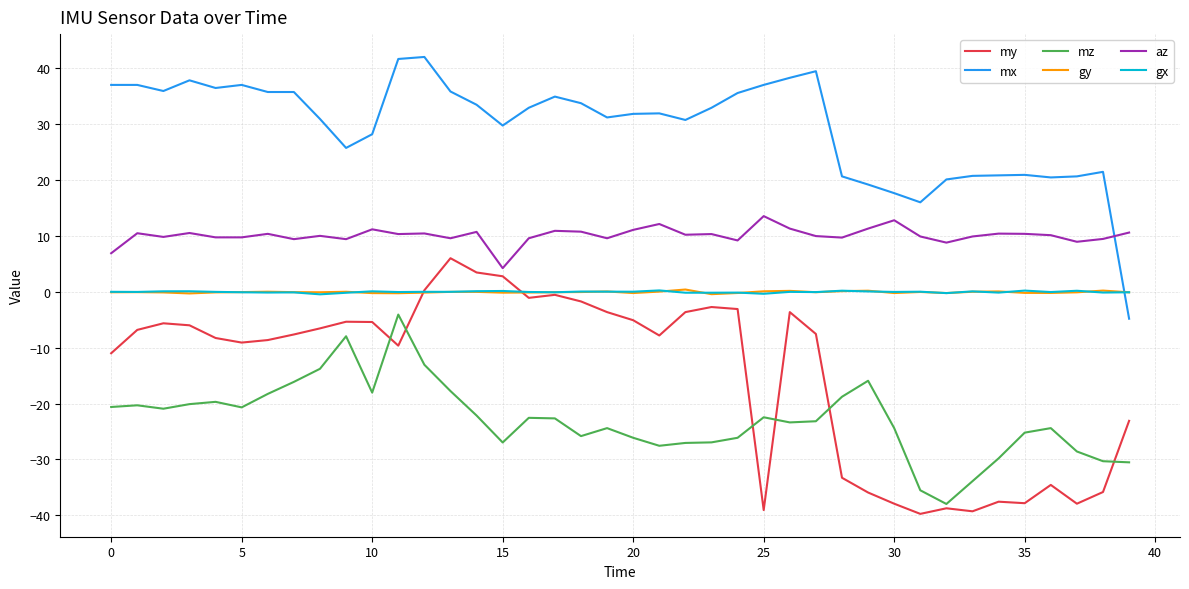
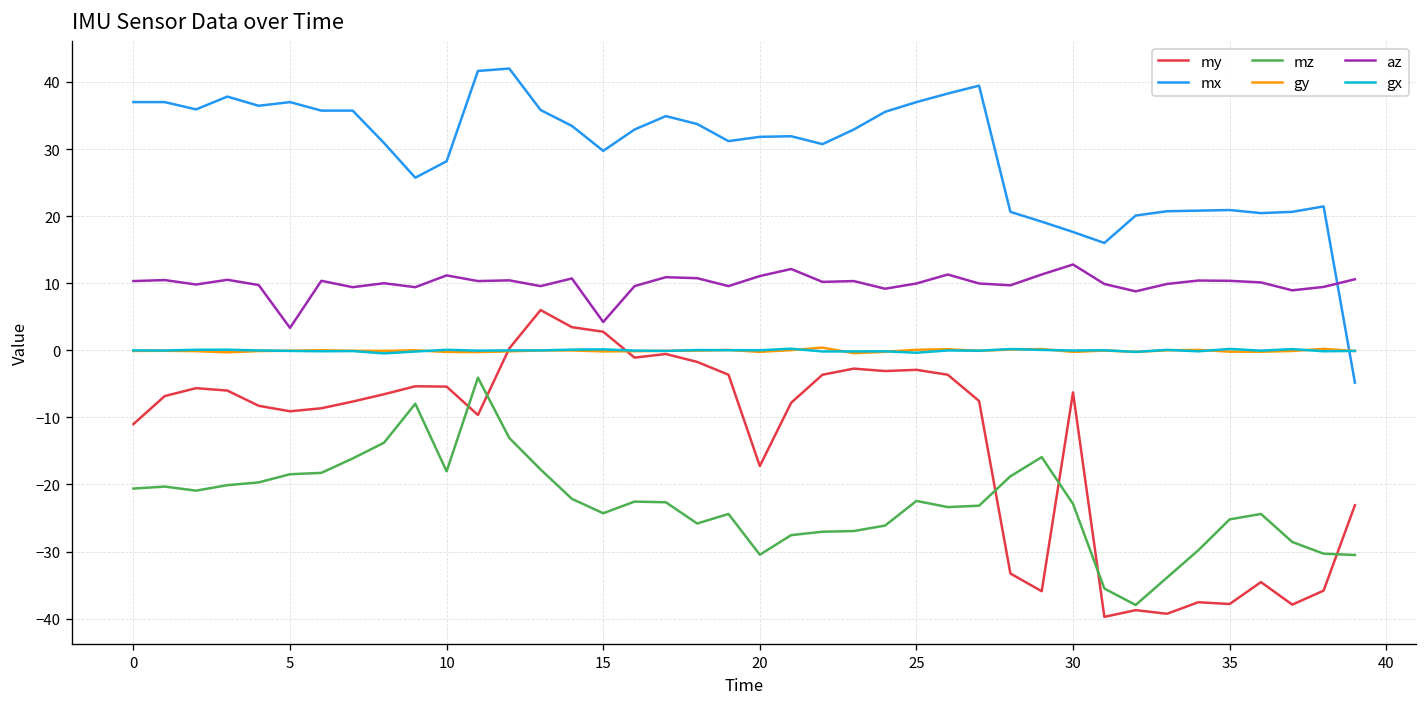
az, 0: 7 -> 10
mz, 5: -21 -> -18
az, 5: 10 -> 3
mz, 15: -27 -> -24
my, 20: -5 -> -17
mz, 20: -26 -> -30
my, 25: -39 -> -3
az, 25: 14 -> 10
my, 30: -38 -> -6
mz, 30: -24 -> -23
